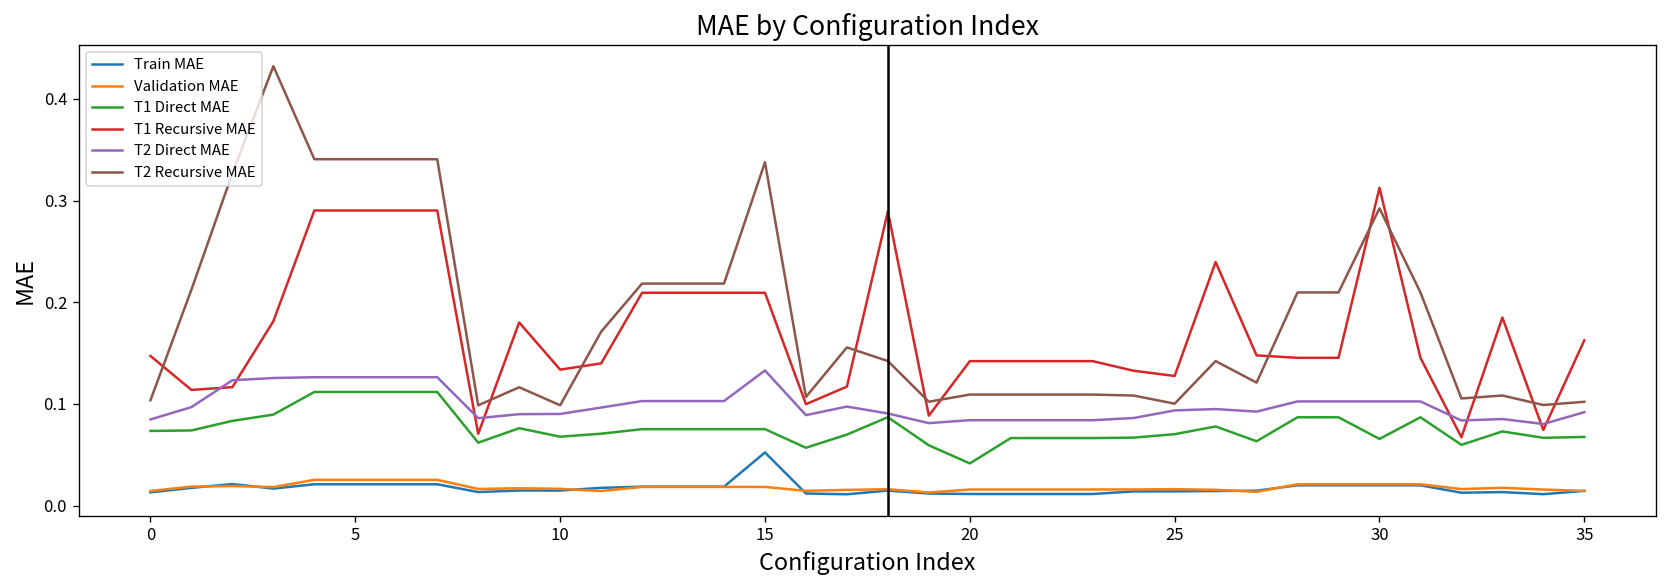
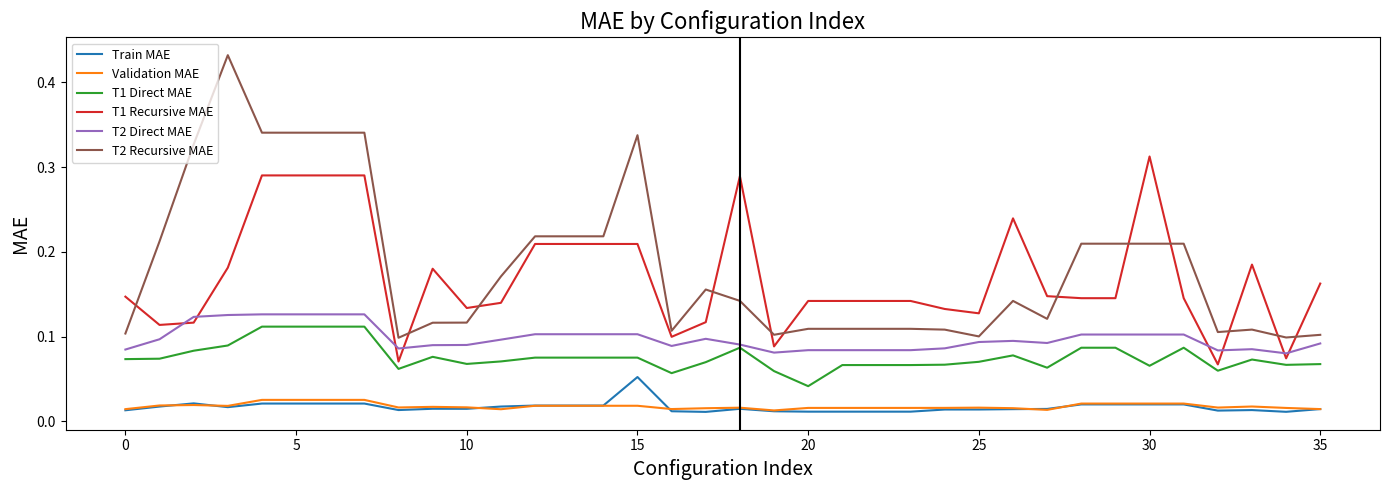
T2 Recursive MAE, 10: 0.10 -> 0.12
T2 Direct MAE, 15: 0.13 -> 0.10
T2 Recursive MAE, 30: 0.29 -> 0.21
